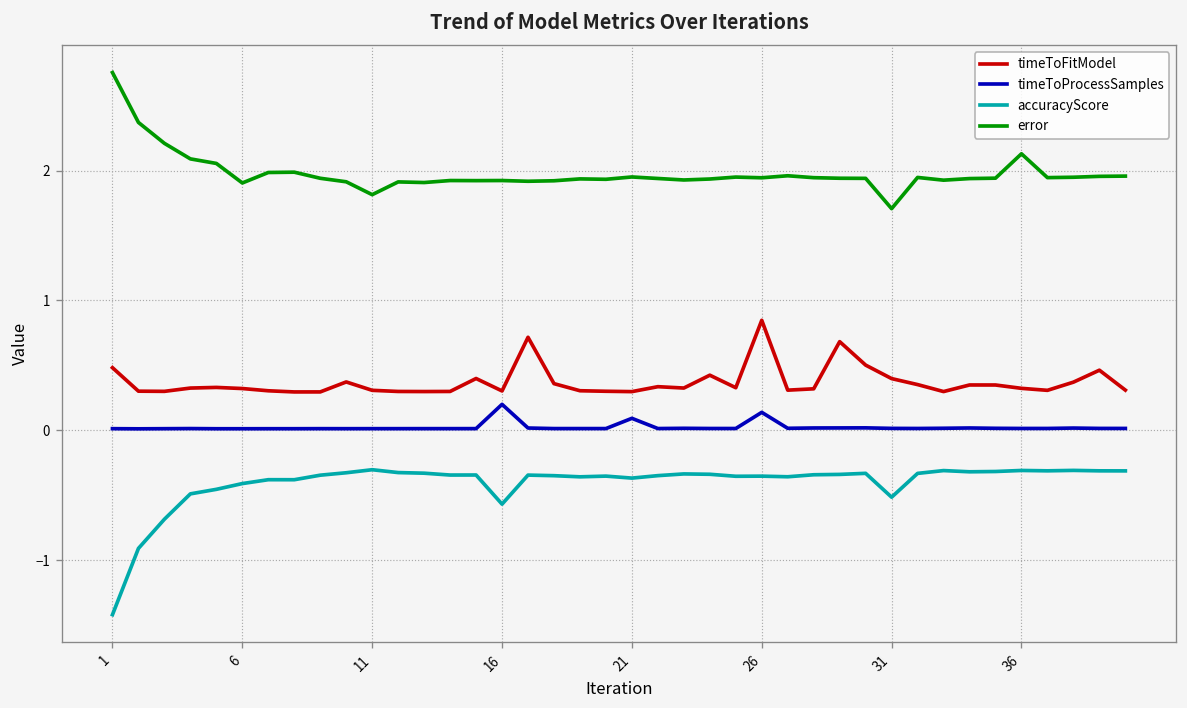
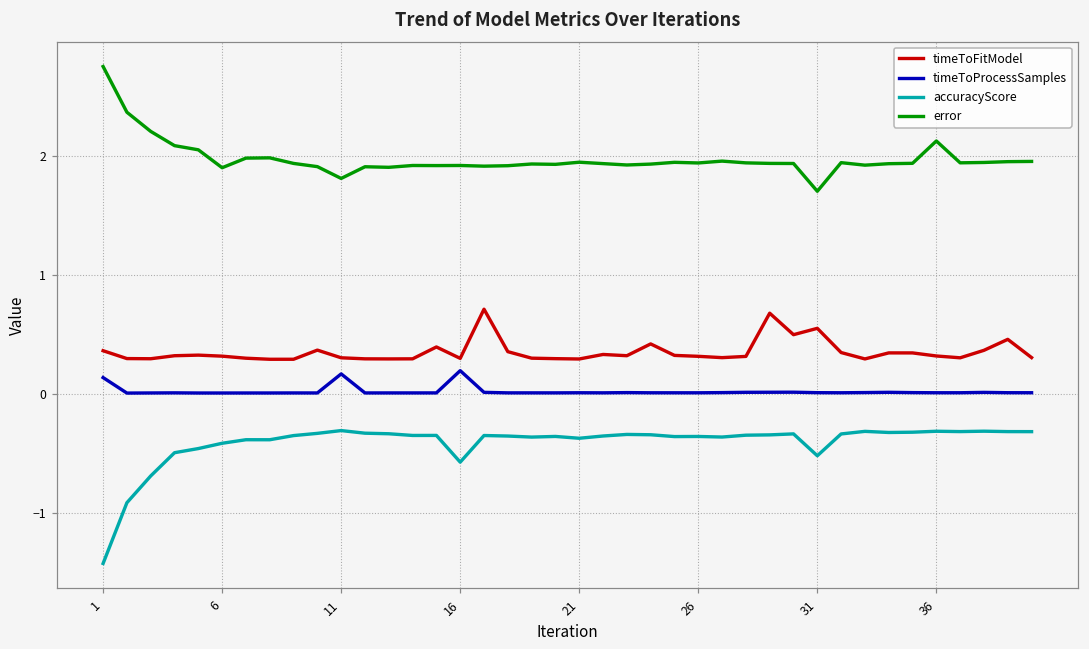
timeToFitModel, 1: 0.48 -> 0.37
timeToProcessSamples, 1: 0.01 -> 0.14
timeToProcessSamples, 11: 0.01 -> 0.17
timeToProcessSamples, 21: 0.09 -> 0.01
timeToFitModel, 26: 0.85 -> 0.32
timeToProcessSamples, 26: 0.14 -> 0.01
timeToFitModel, 31: 0.40 -> 0.55
